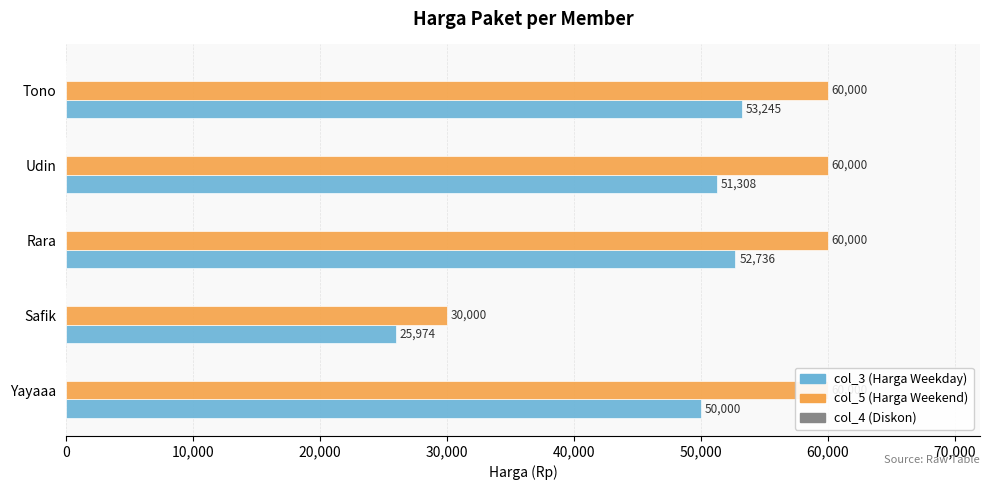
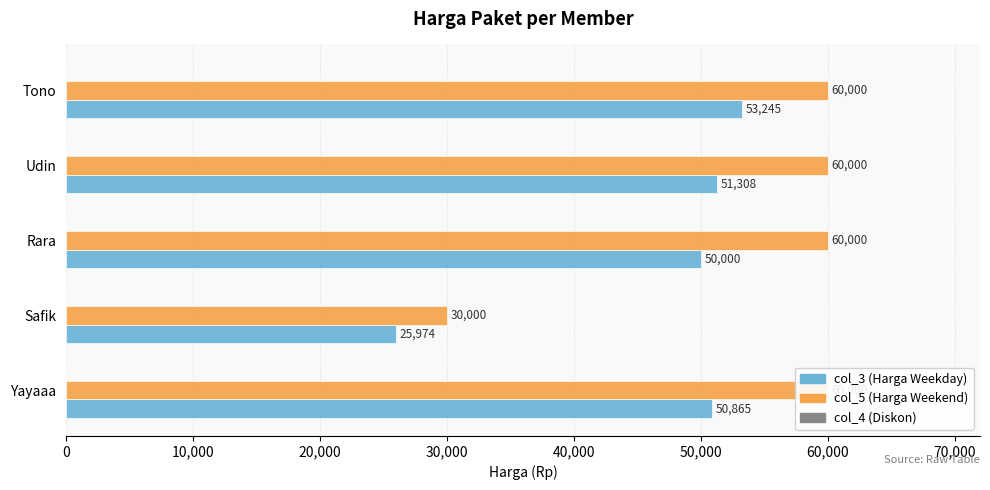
col_3 (Harga Weekday), Rara: 52,736 -> 50,000
col_3 (Harga Weekday), Yayaaa: 50,000 -> 50,865
